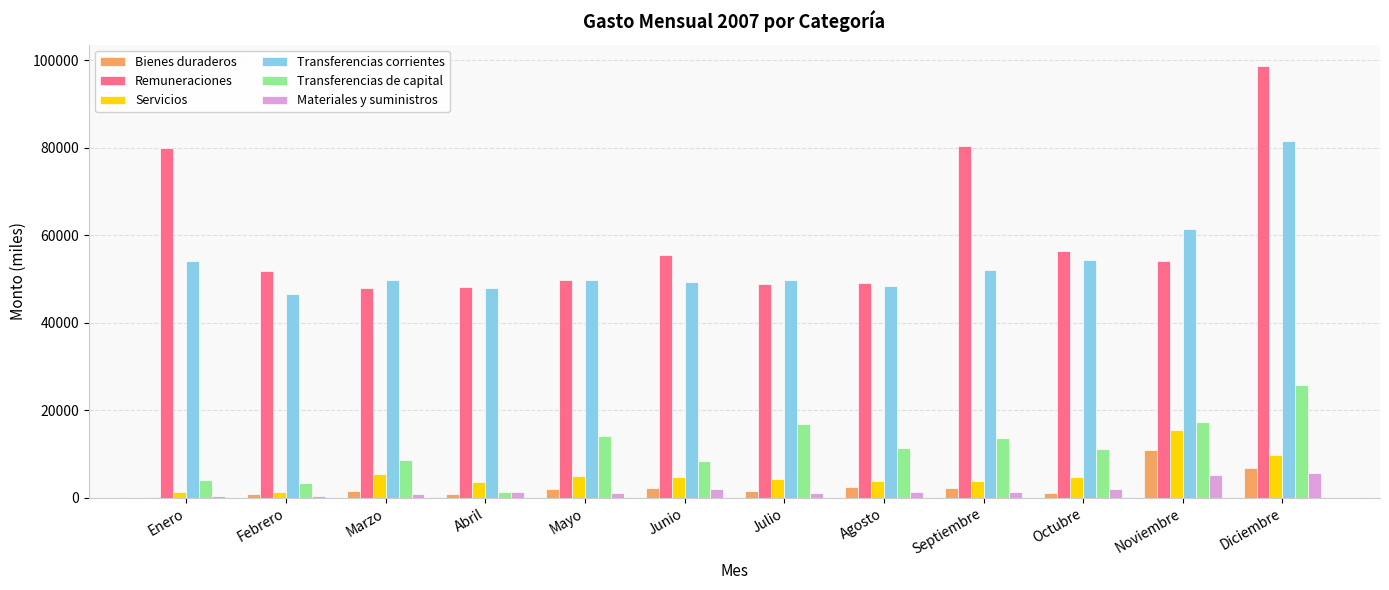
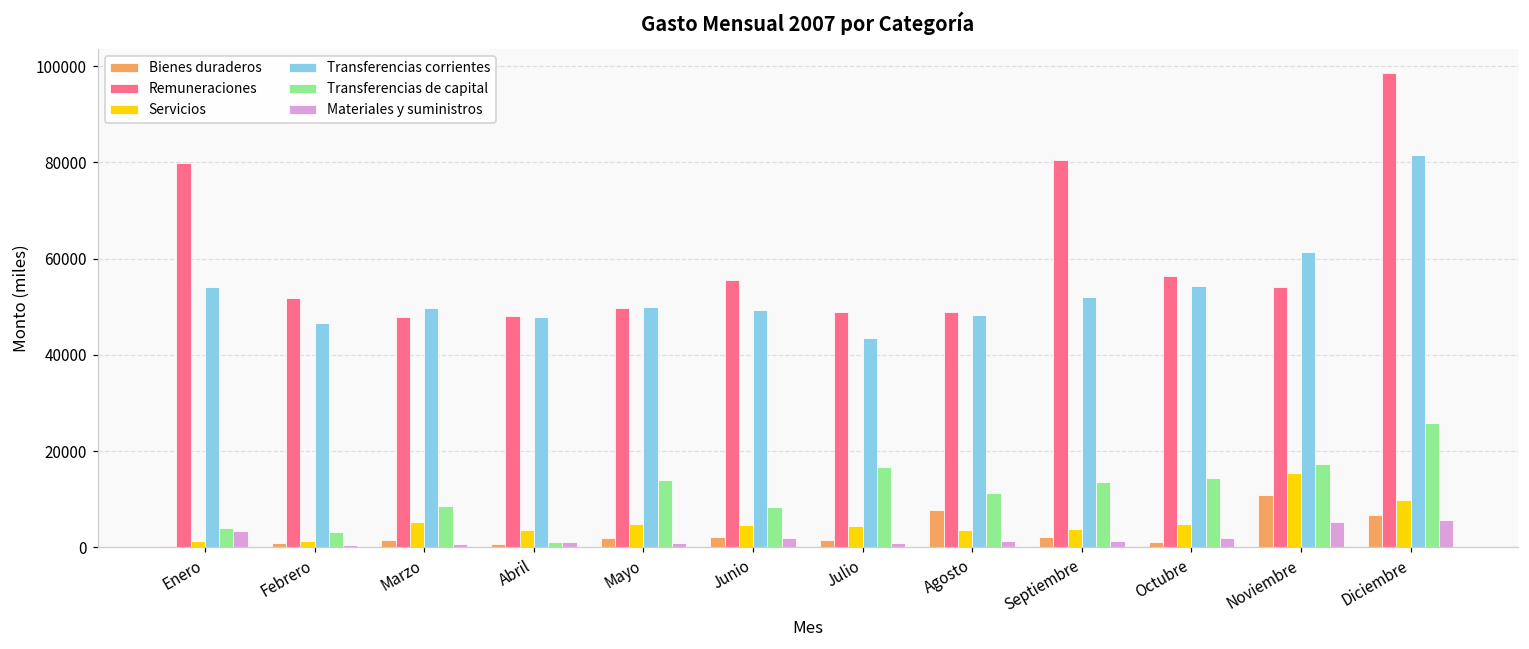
Materiales y suministros, Enero: 0 -> 3000
Transferencias corrientes, Julio: 50000 -> 43000
Bienes duraderos, Agosto: 2000 -> 8000
Transferencias de capital, Octubre: 11000 -> 14000
